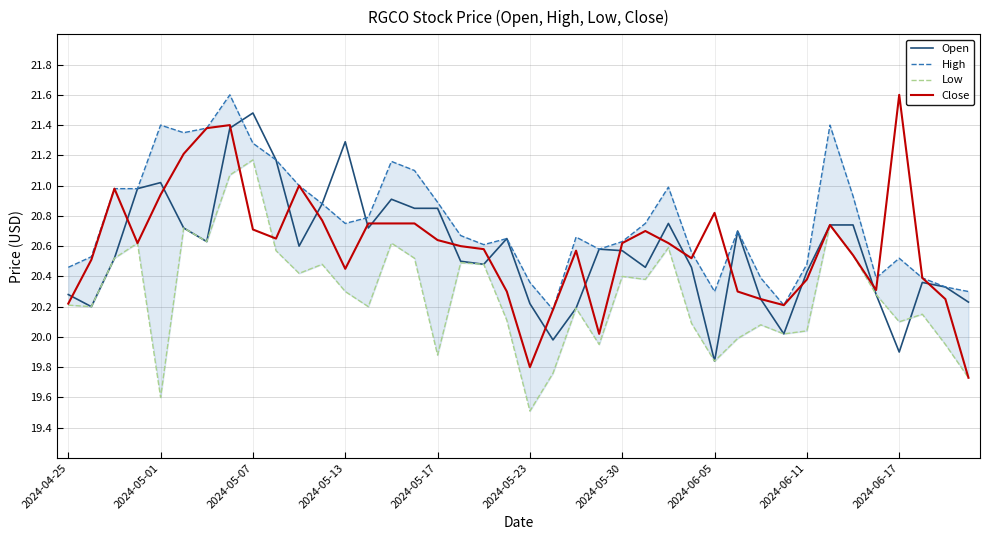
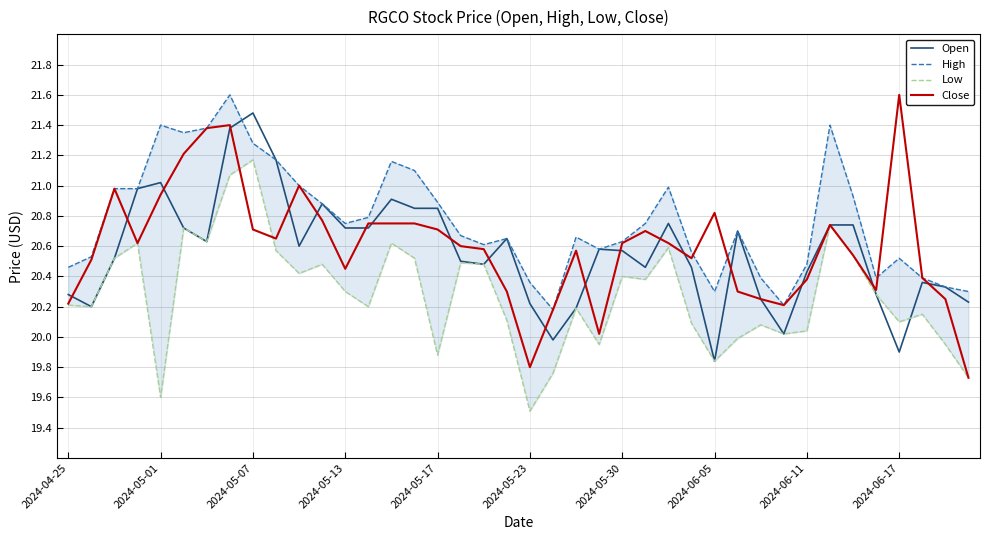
Open, 2024-05-13: 21.29 -> 20.72
Close, 2024-05-17: 20.64 -> 20.71
